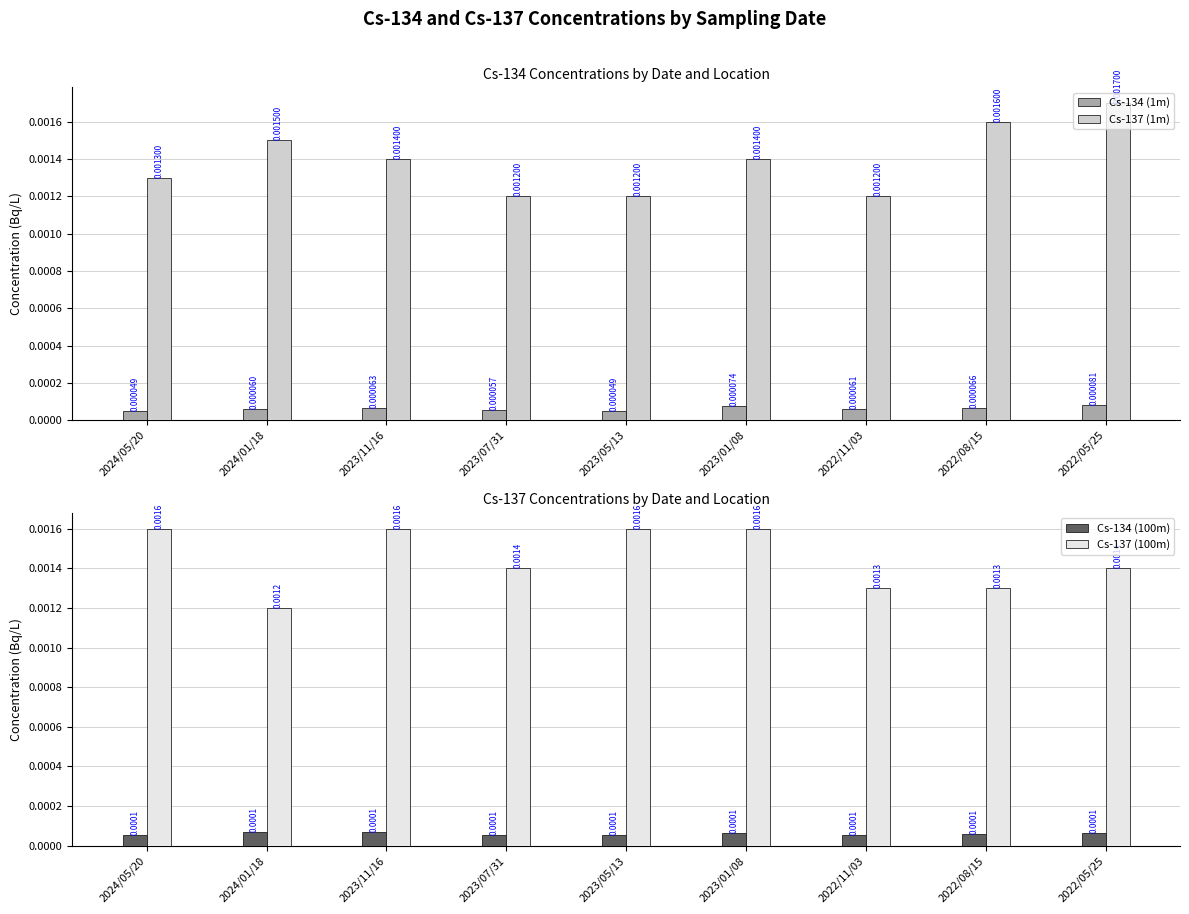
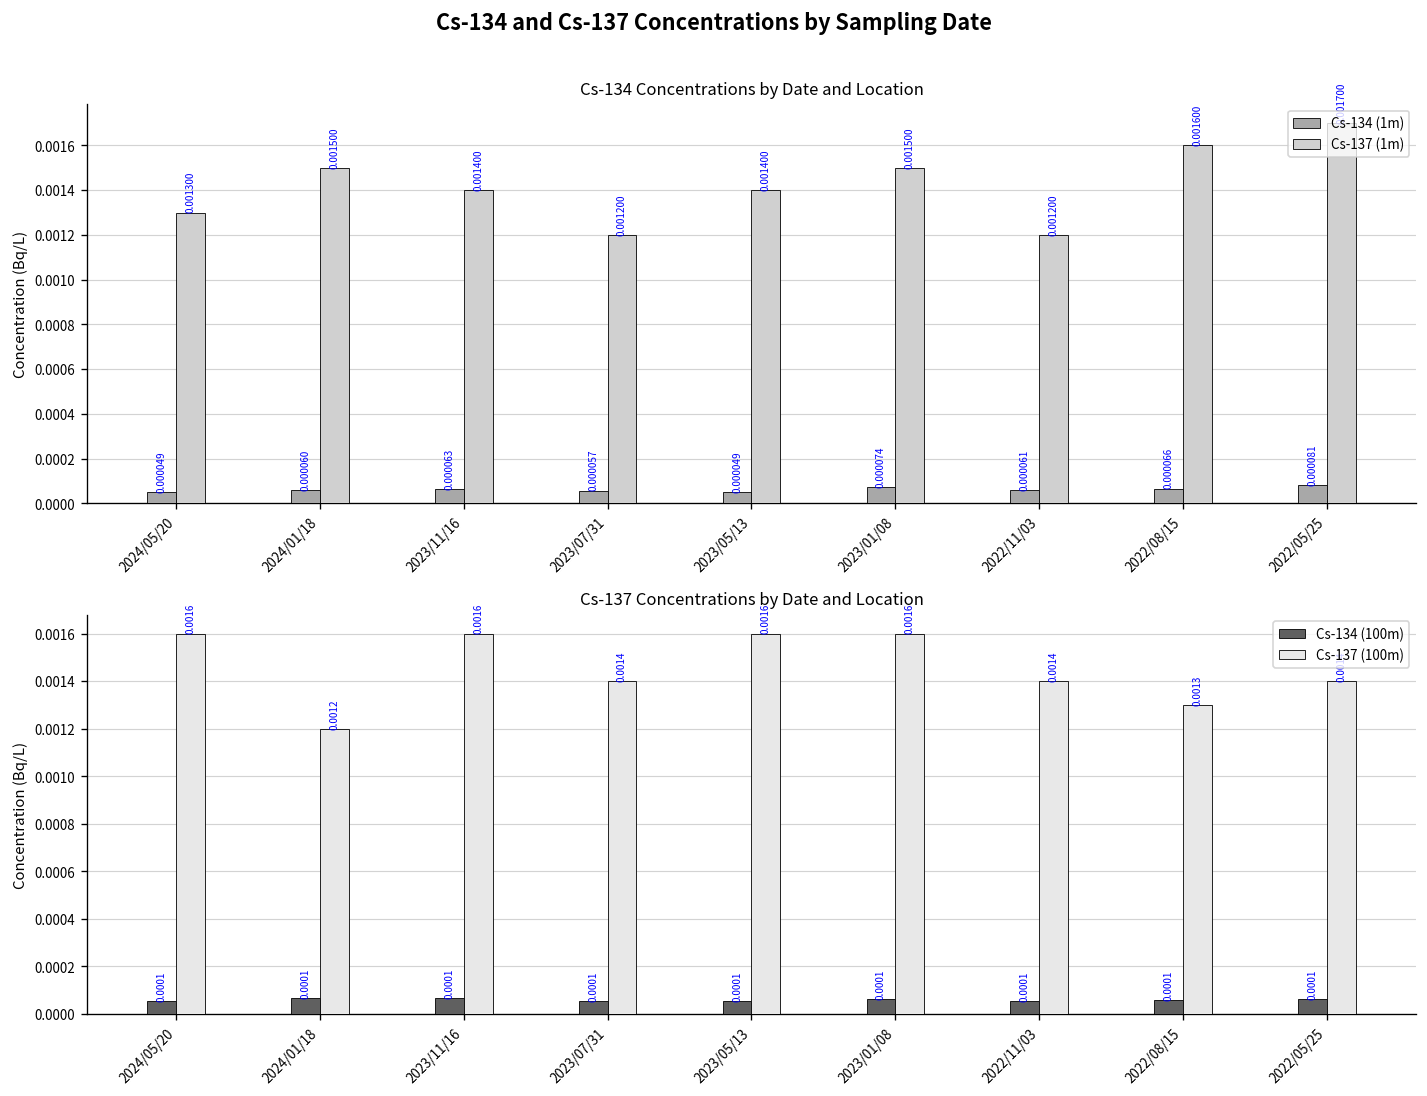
Cs-134 Concentrations by Date and Location, Cs-137 (1m), 2023/05/13: 0.001200 -> 0.001400
Cs-134 Concentrations by Date and Location, Cs-137 (1m), 2023/01/08: 0.001400 -> 0.001500
Cs-137 Concentrations by Date and Location, Cs-137 (100m), 2022/11/03: 0.0013 -> 0.0014
